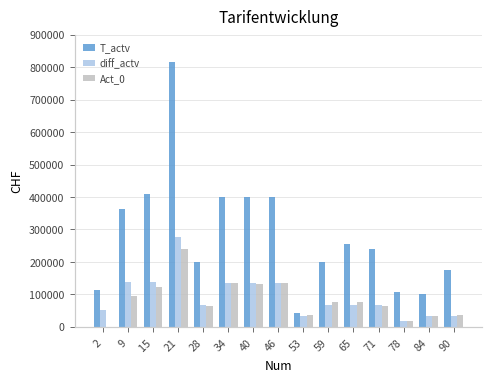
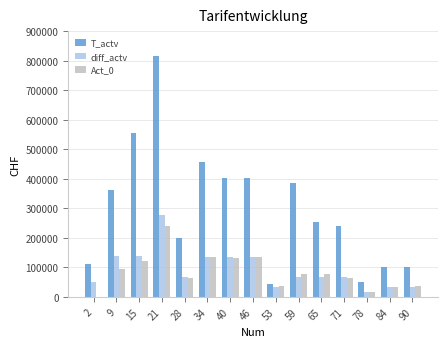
T_actv, 15: 410000 -> 560000
T_actv, 34: 400000 -> 460000
T_actv, 59: 200000 -> 390000
T_actv, 78: 110000 -> 50000
T_actv, 90: 170000 -> 100000
